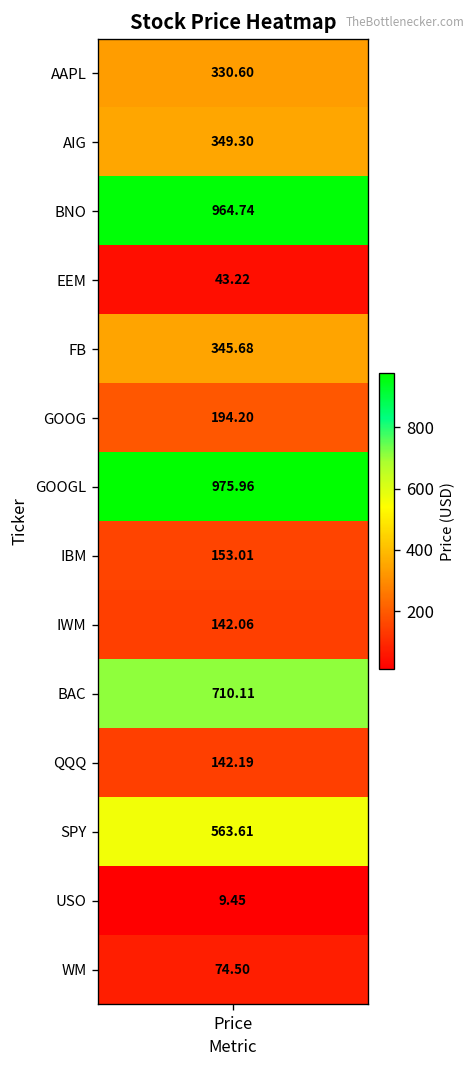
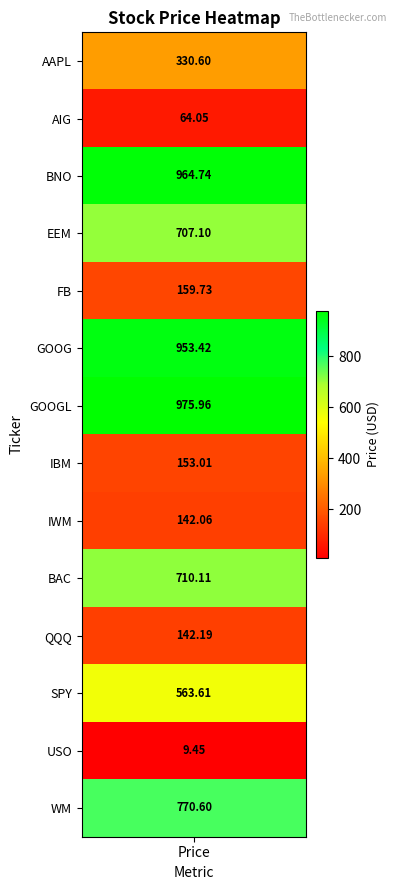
AIG, Price: 349.30 -> 64.05
EEM, Price: 43.22 -> 707.10
FB, Price: 345.68 -> 159.73
GOOG, Price: 194.20 -> 953.42
WM, Price: 74.50 -> 770.60
